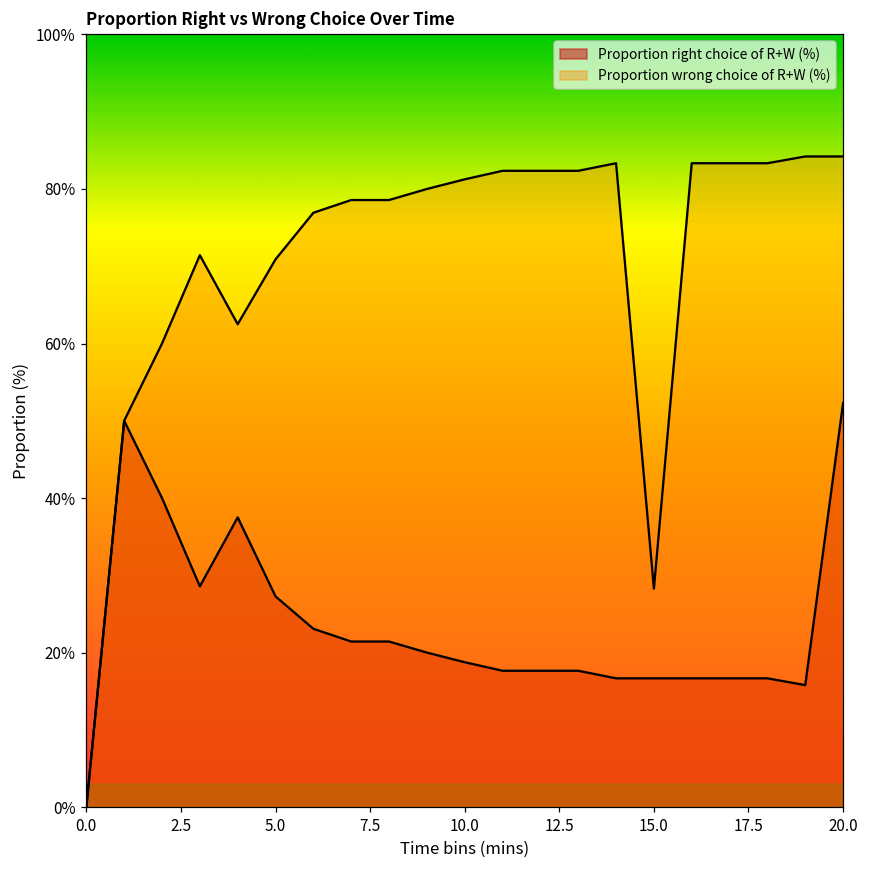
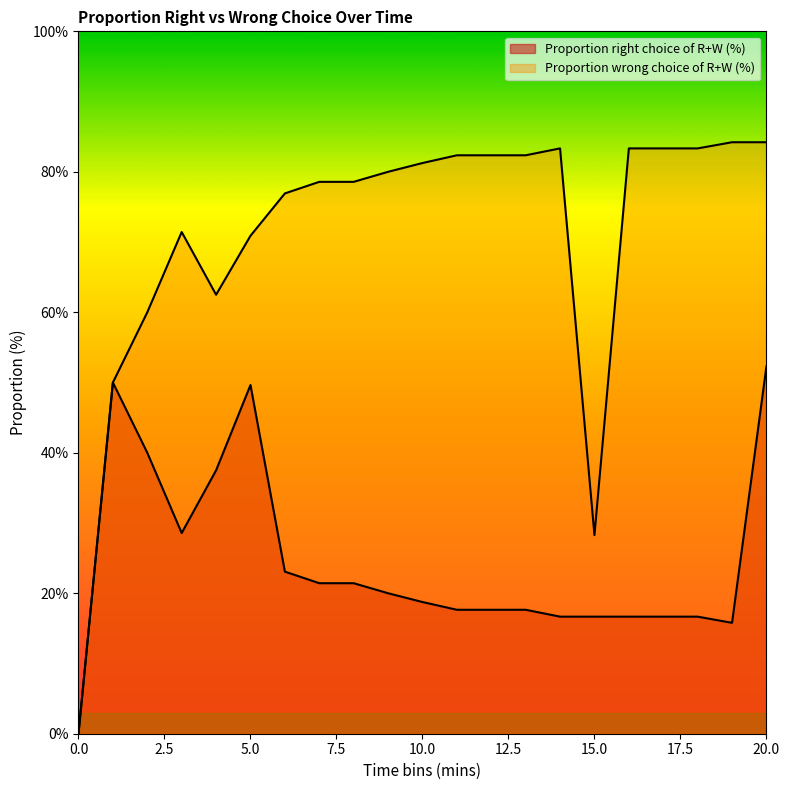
Proportion right choice of R+W (%), 5.0: 27% -> 50%
